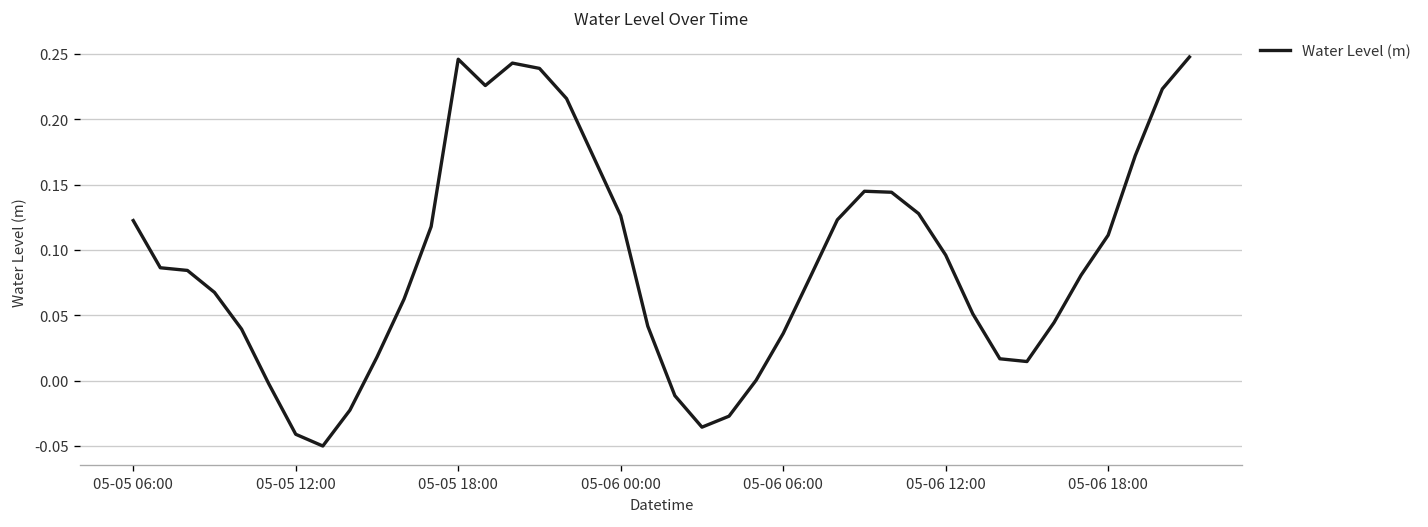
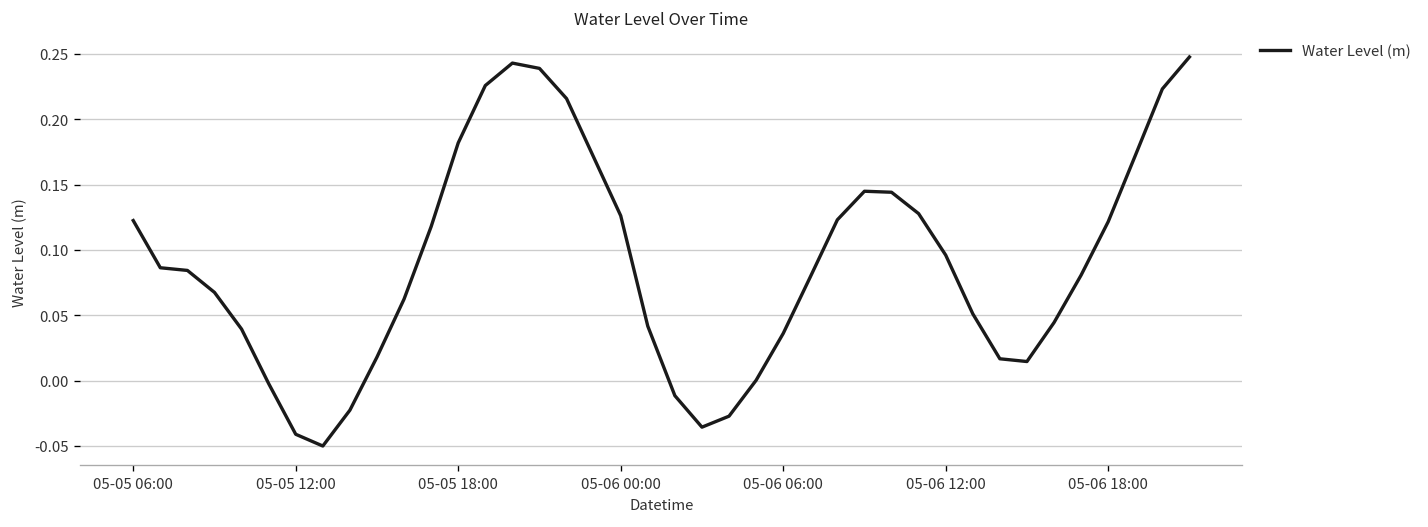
05-05 18:00: 0.246 -> 0.182
05-06 18:00: 0.111 -> 0.122
